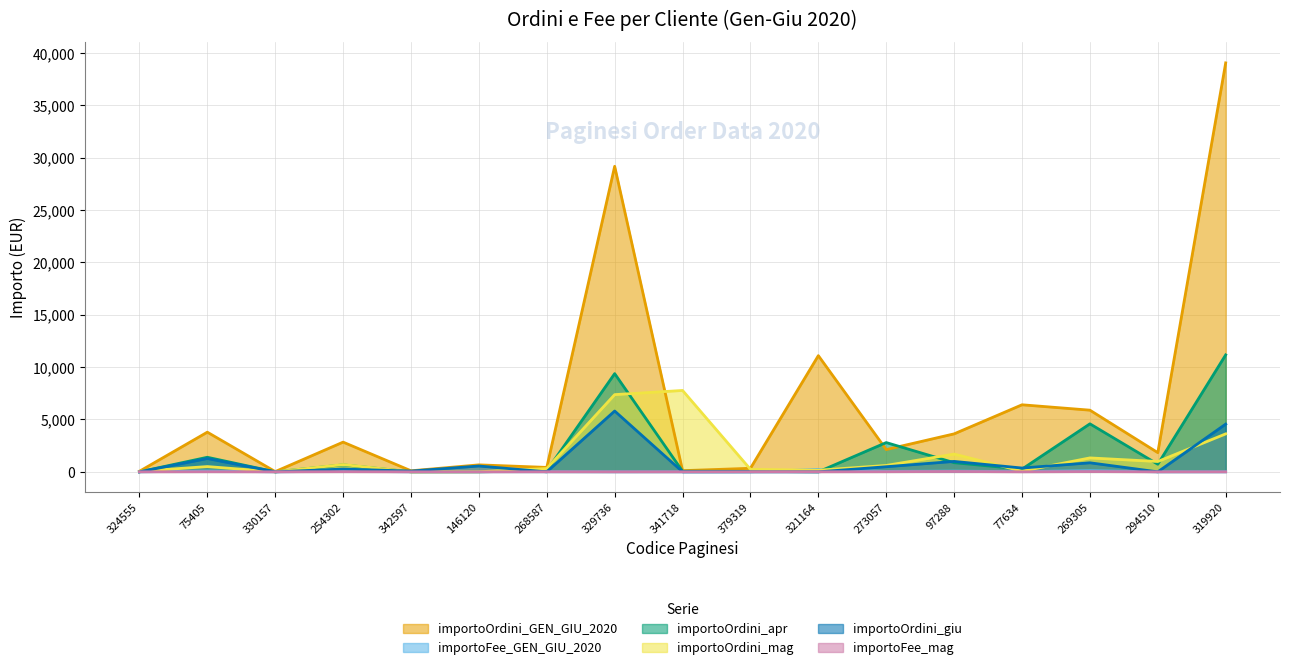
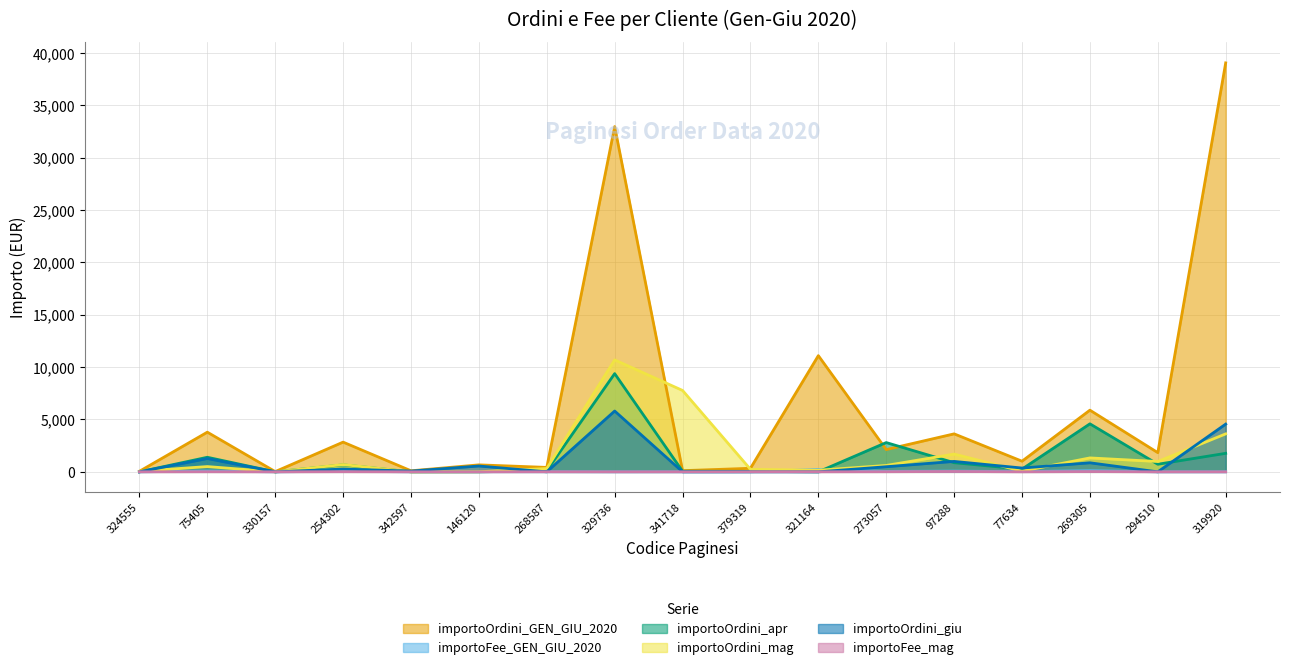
importoOrdini_GEN_GIU_2020, 329736: 29,200 -> 33,000
importoOrdini_mag, 329736: 7,400 -> 10,700
importoOrdini_GEN_GIU_2020, 77634: 6,400 -> 1,000
importoOrdini_apr, 319920: 11,200 -> 1,800
